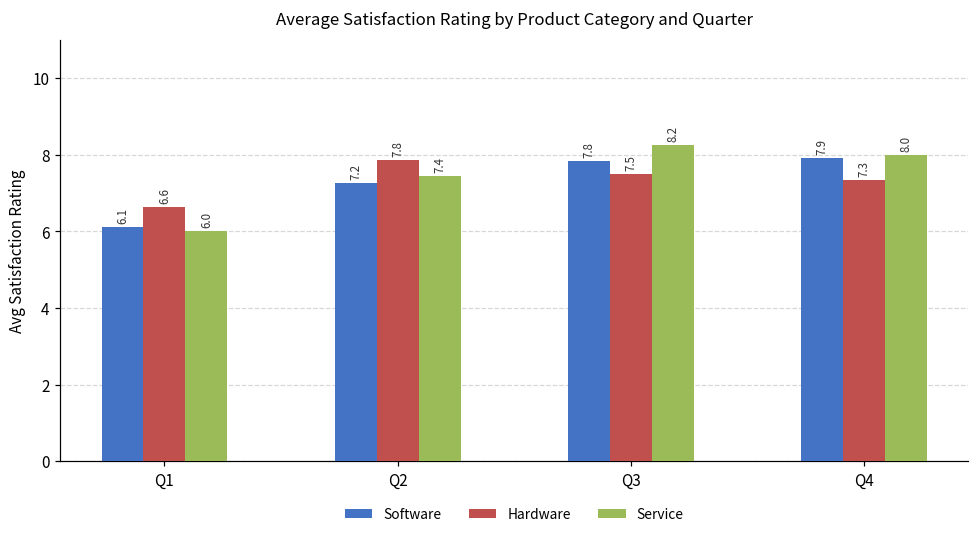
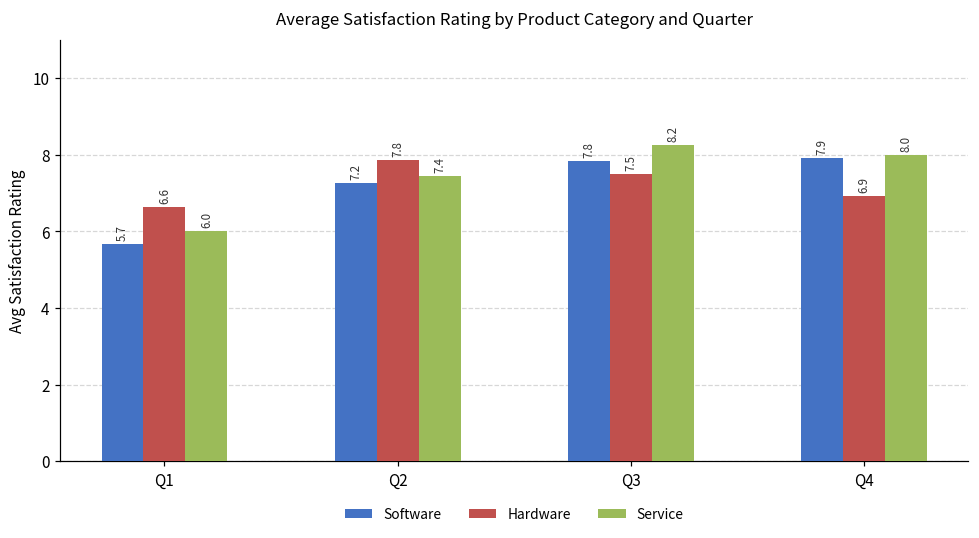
Software, Q1: 6.1 -> 5.7
Hardware, Q4: 7.3 -> 6.9
